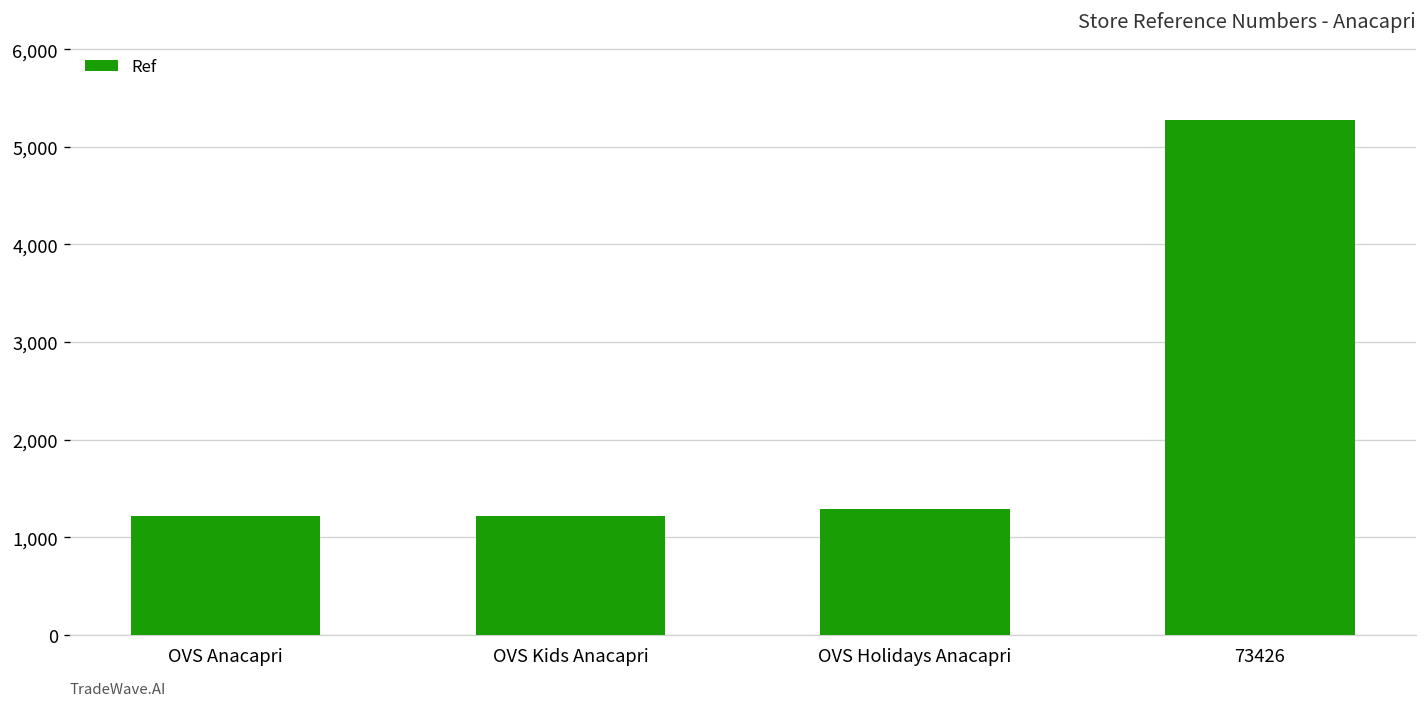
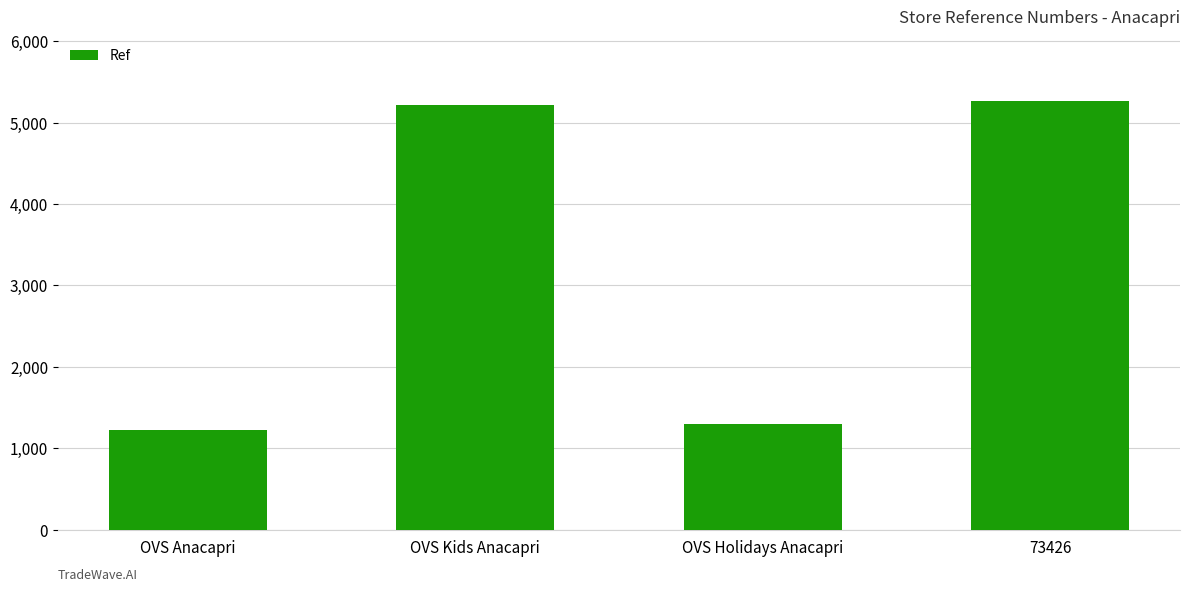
OVS Kids Anacapri: 1,200 -> 5,200
